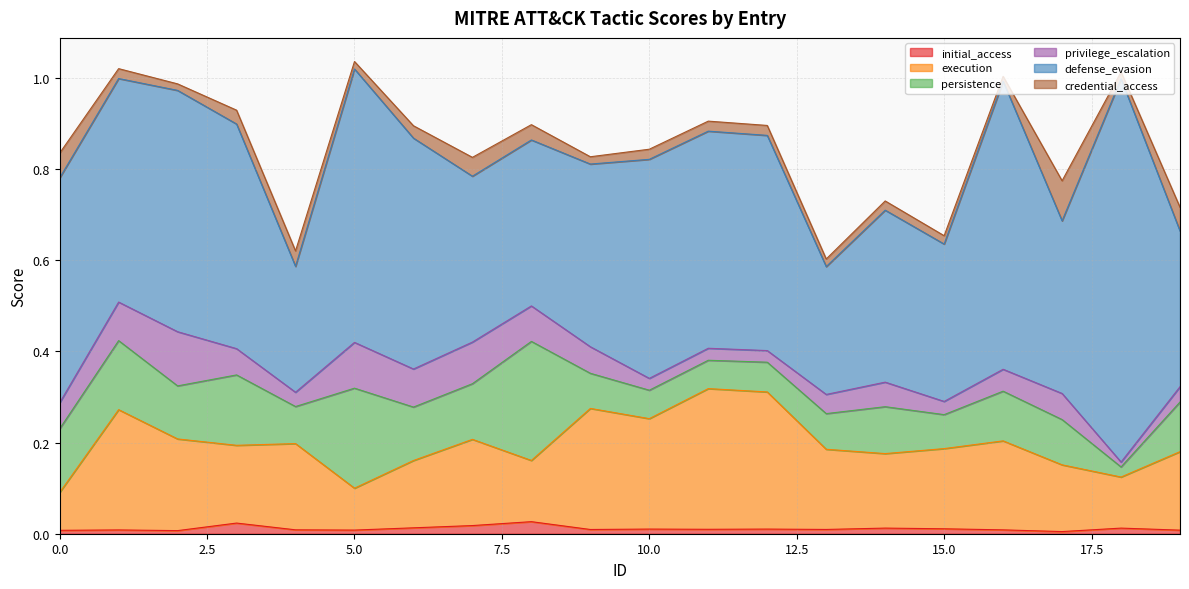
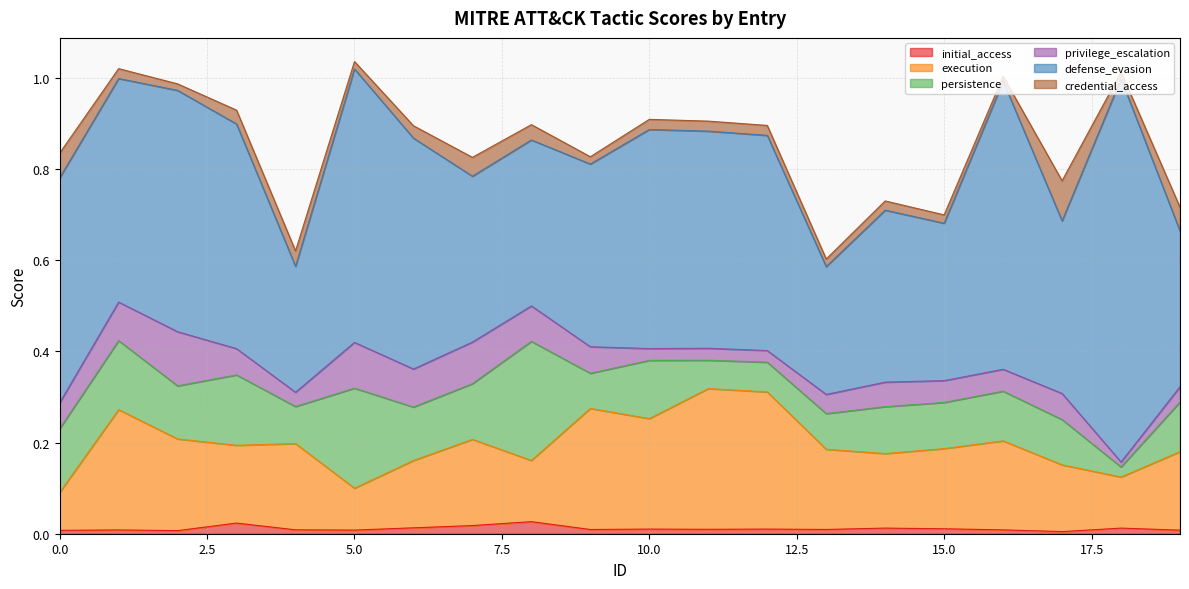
persistence, 10.0: 0.06 -> 0.13
persistence, 15.0: 0.07 -> 0.10
privilege_escalation, 15.0: 0.03 -> 0.05
